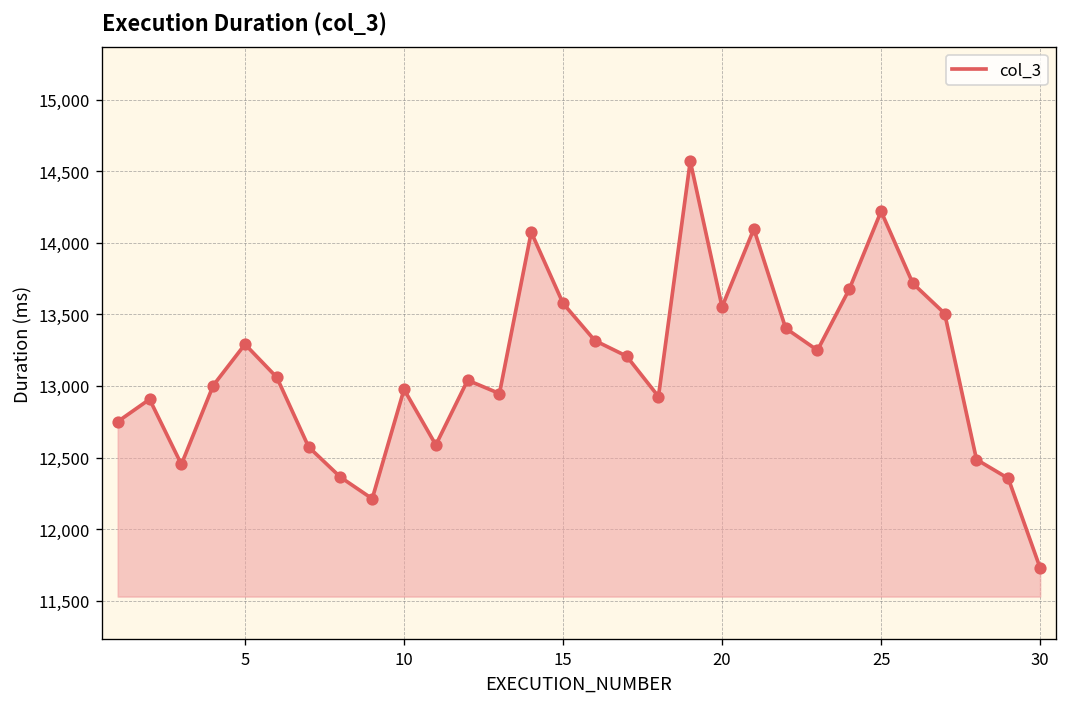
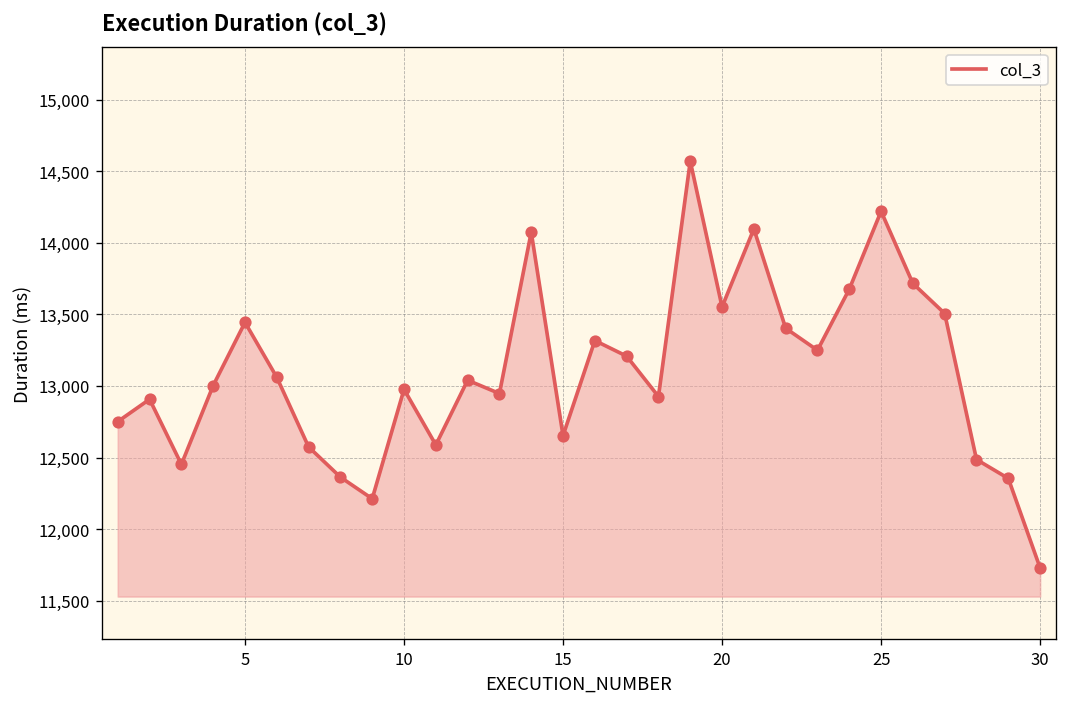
5: 13,290 -> 13,440
15: 13,580 -> 12,650
